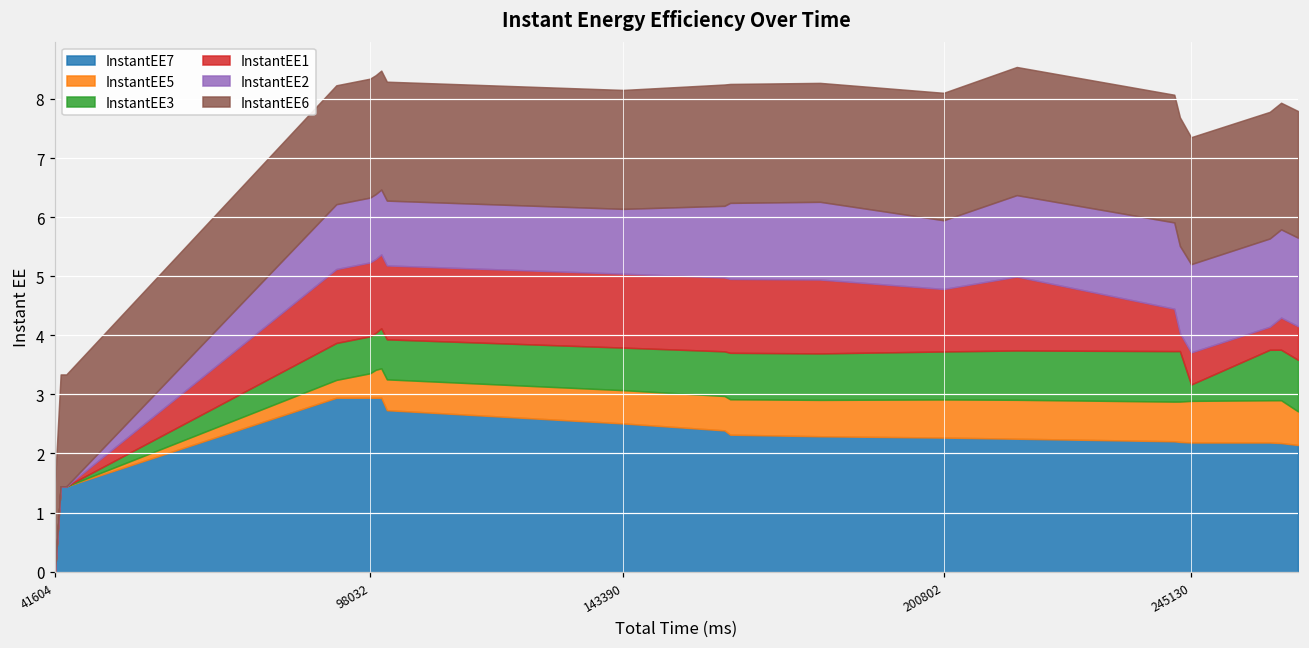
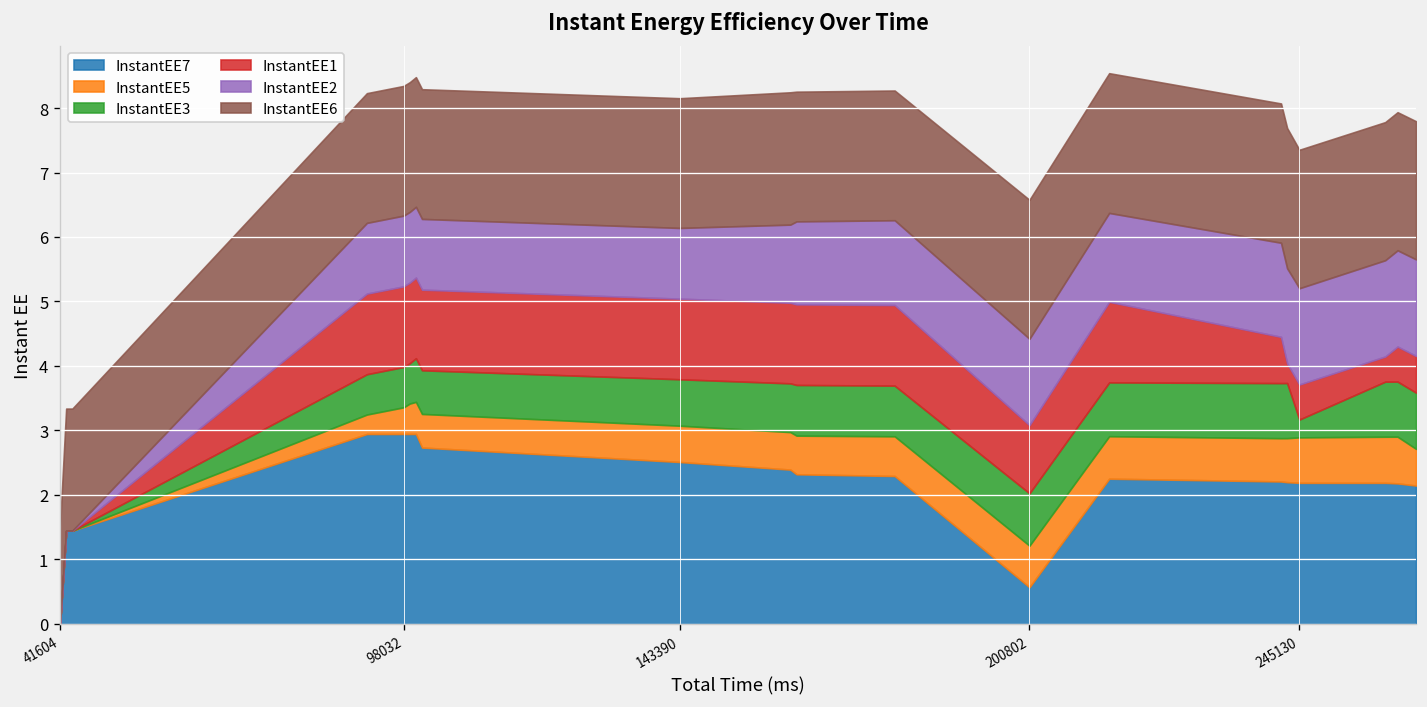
InstantEE7, 200802: 2.3 -> 0.6
InstantEE2, 200802: 1.2 -> 1.3
